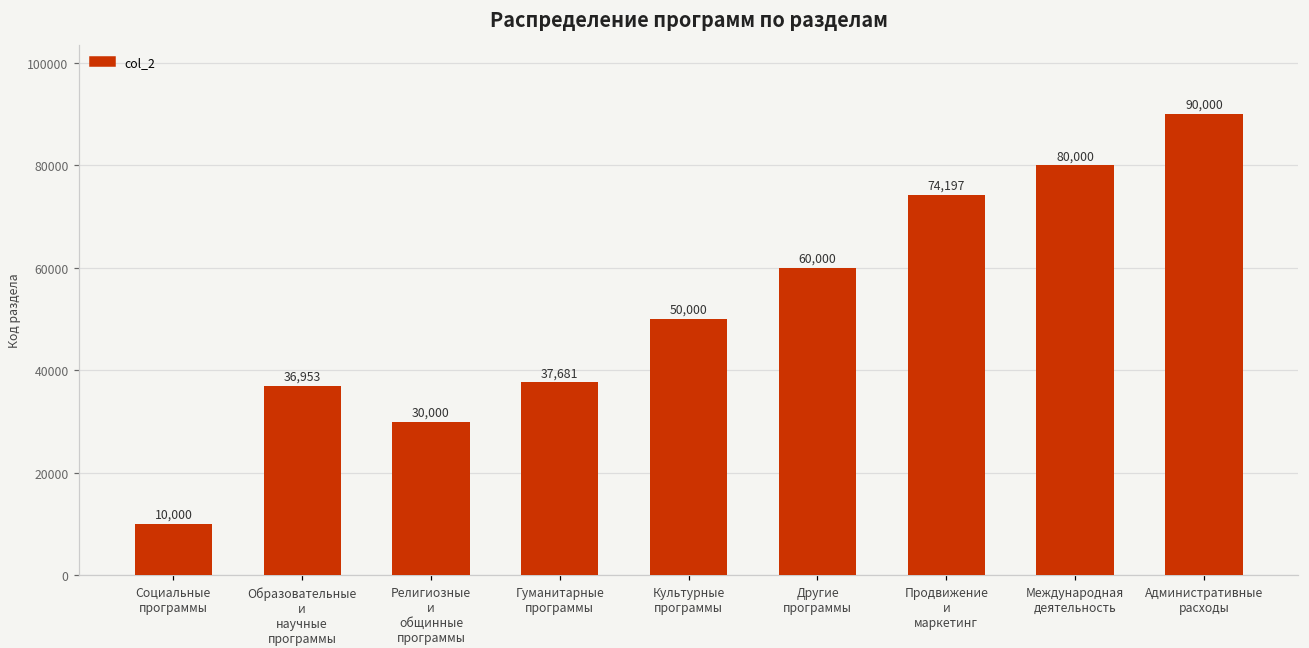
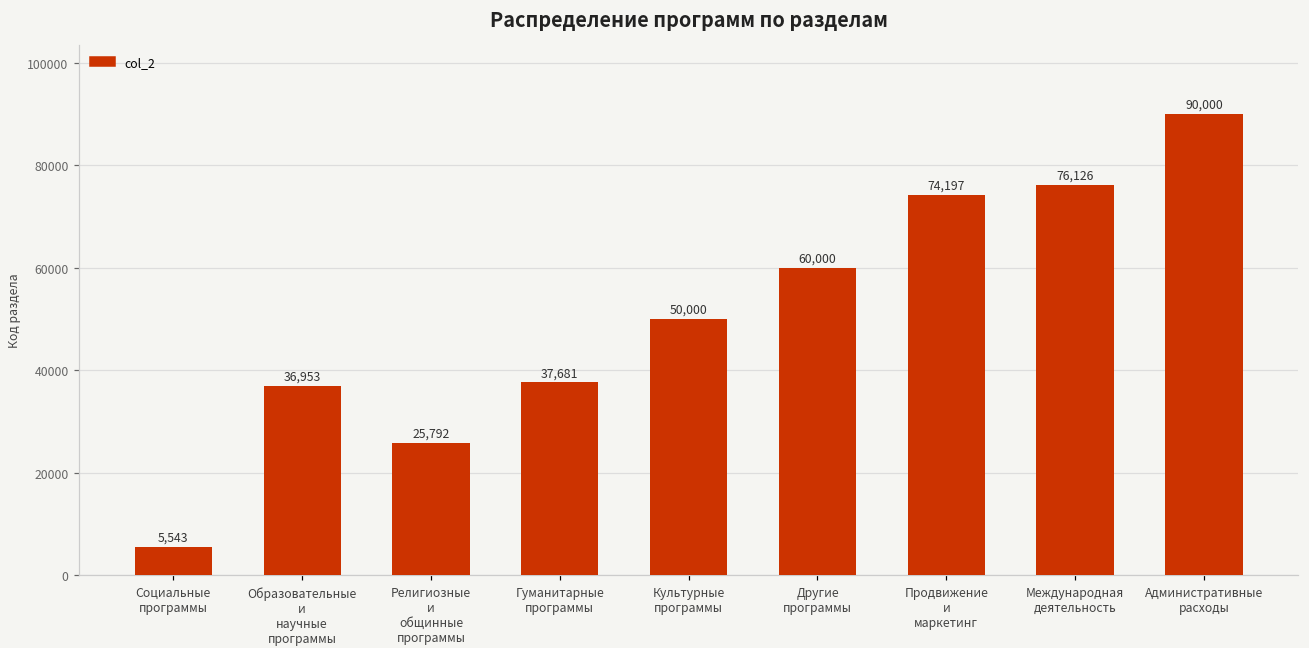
Социальные программы: 10,000 -> 5,543
Религиозные и общинные программы: 30,000 -> 25,792
Международная деятельность: 80,000 -> 76,126
